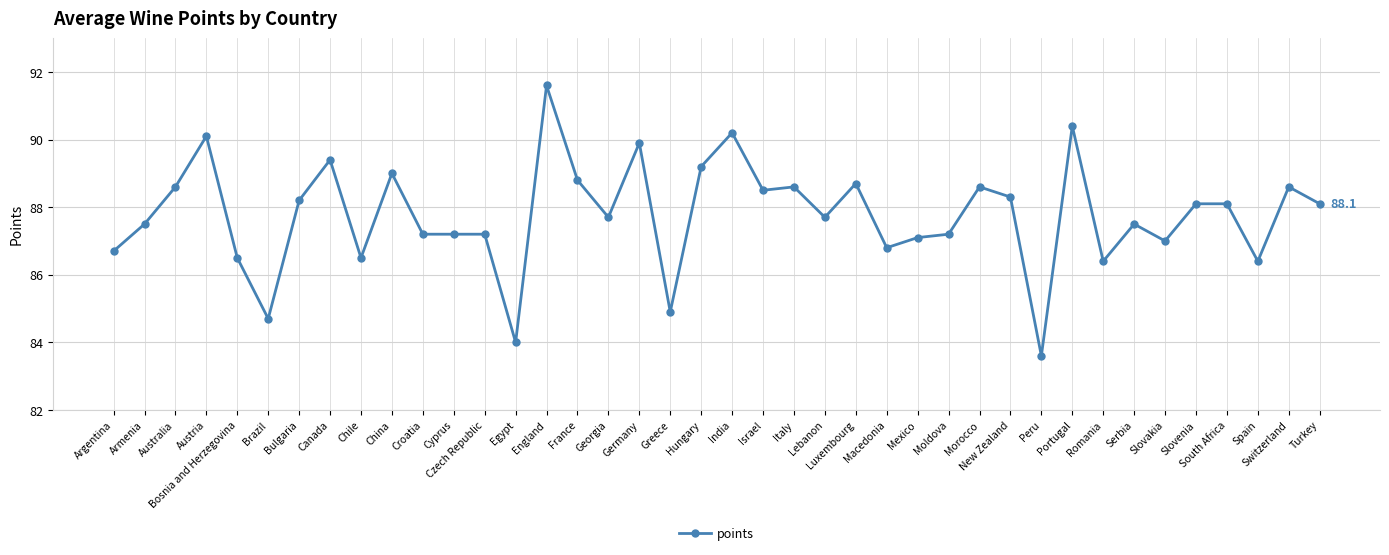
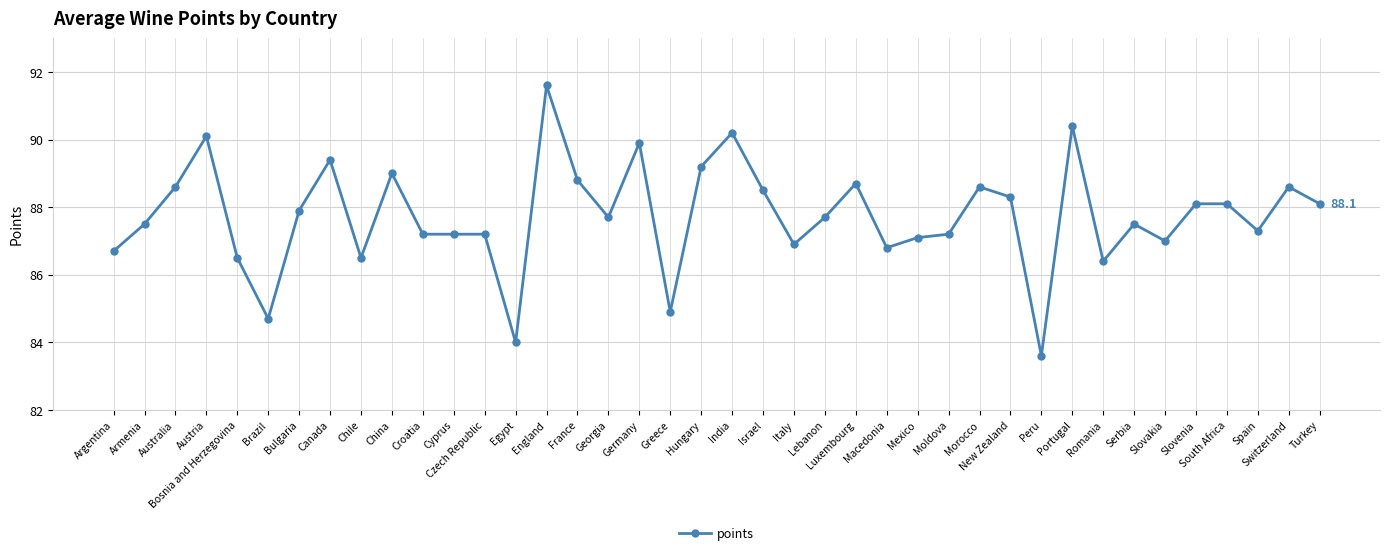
Bulgaria: 88.2 -> 87.9
Italy: 88.6 -> 86.9
Spain: 86.4 -> 87.3
